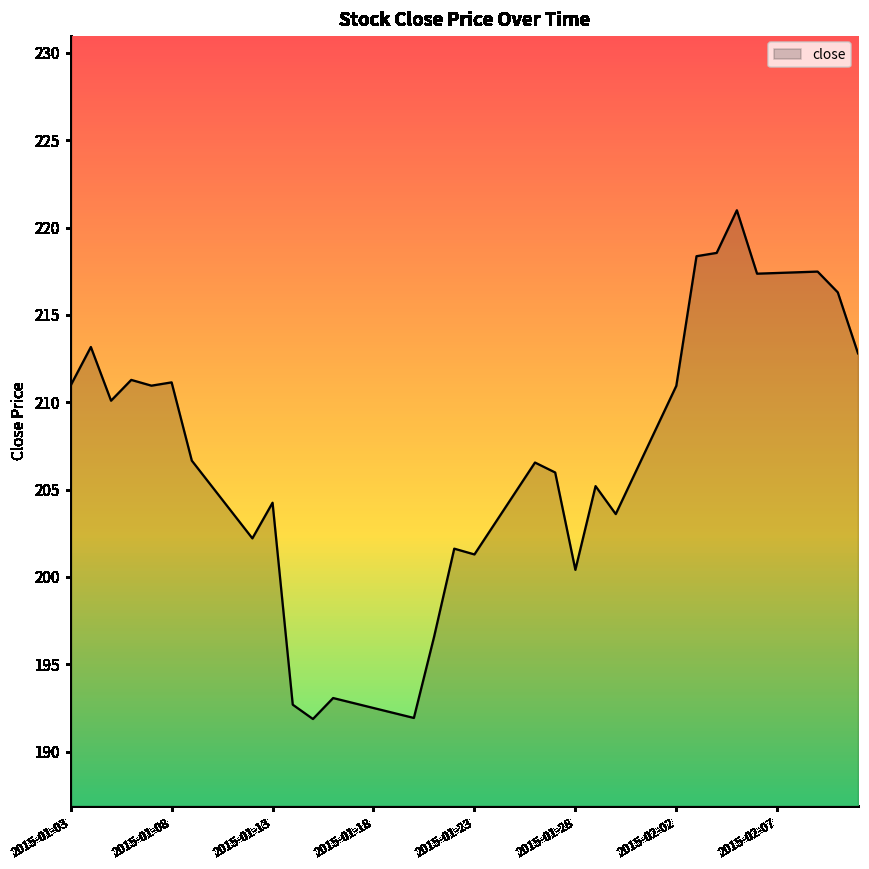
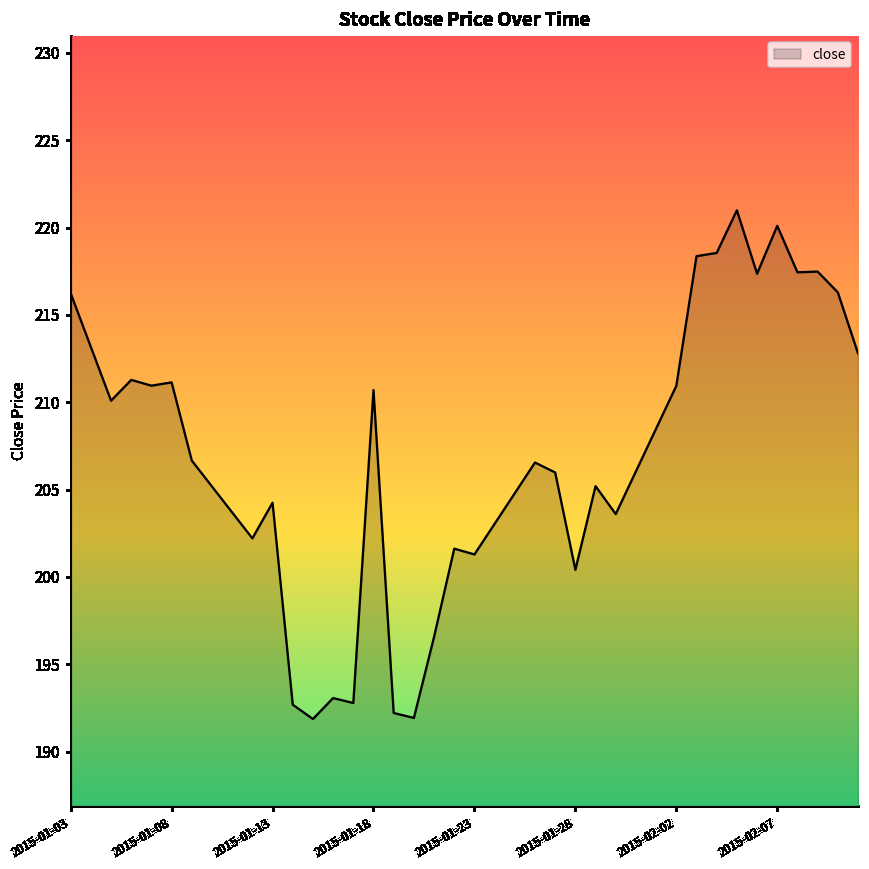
2015-01-03: 211.0 -> 216.2
2015-01-18: 192.5 -> 210.7
2015-02-07: 217.4 -> 220.1
